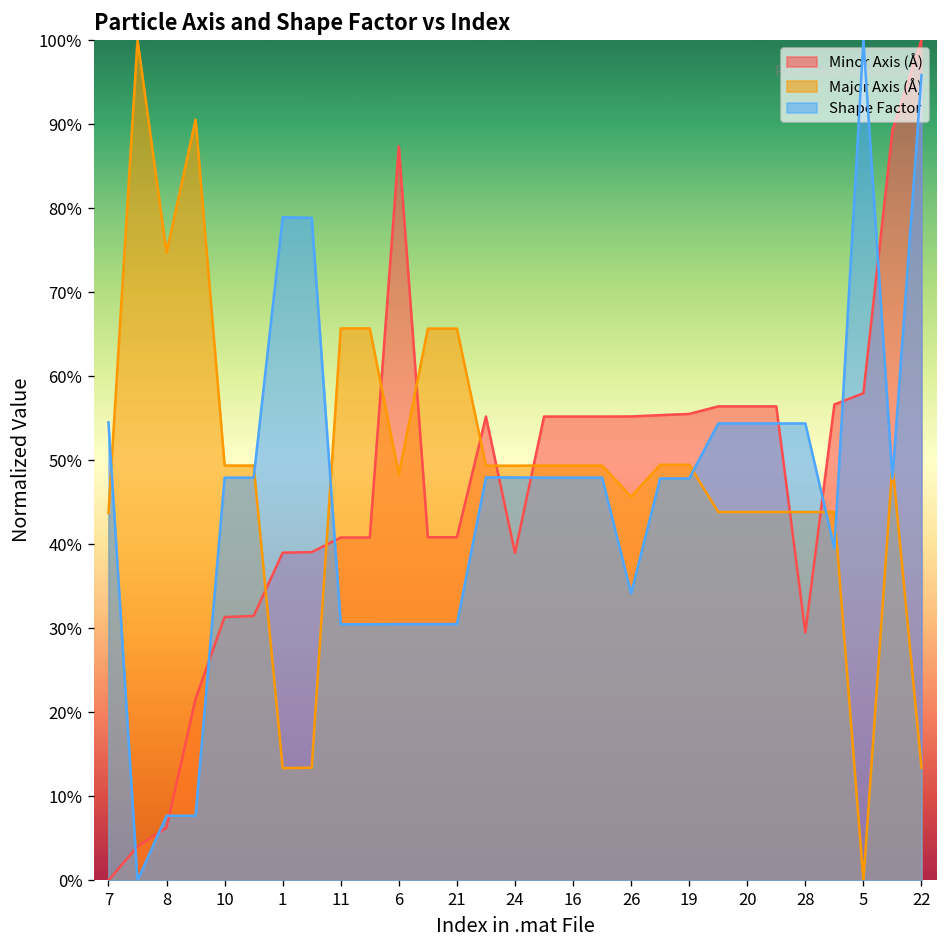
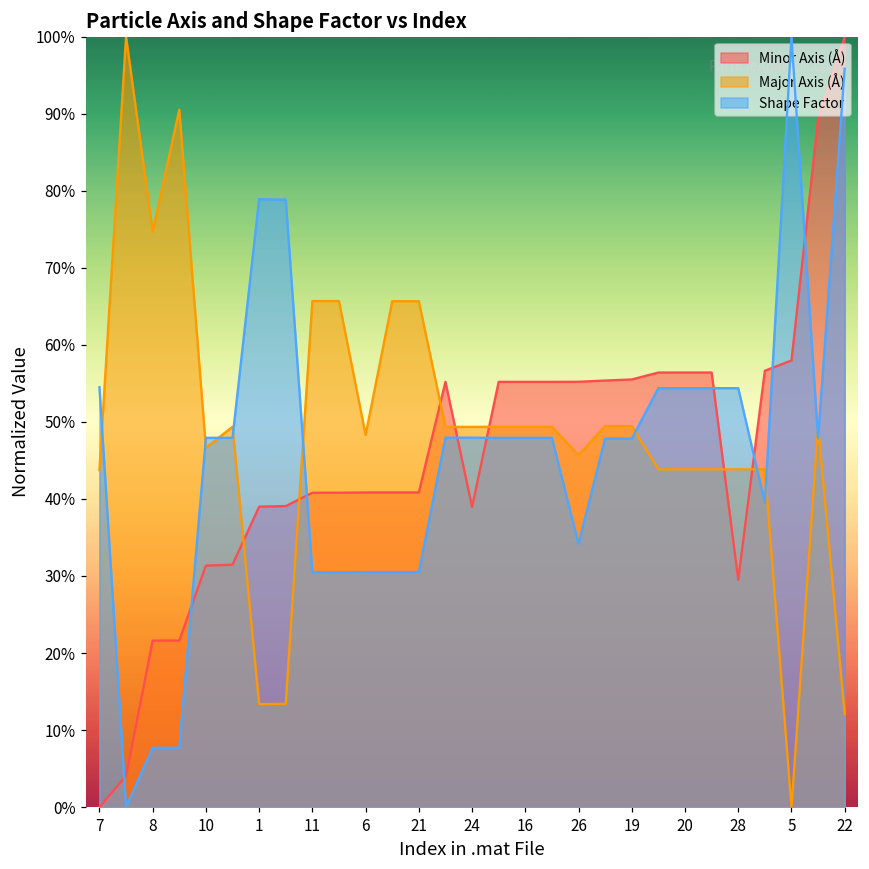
Minor Axis (Å), 8: 6% -> 22%
Major Axis (Å), 10: 49% -> 47%
Minor Axis (Å), 6: 87% -> 41%
Major Axis (Å), 22: 13% -> 12%
